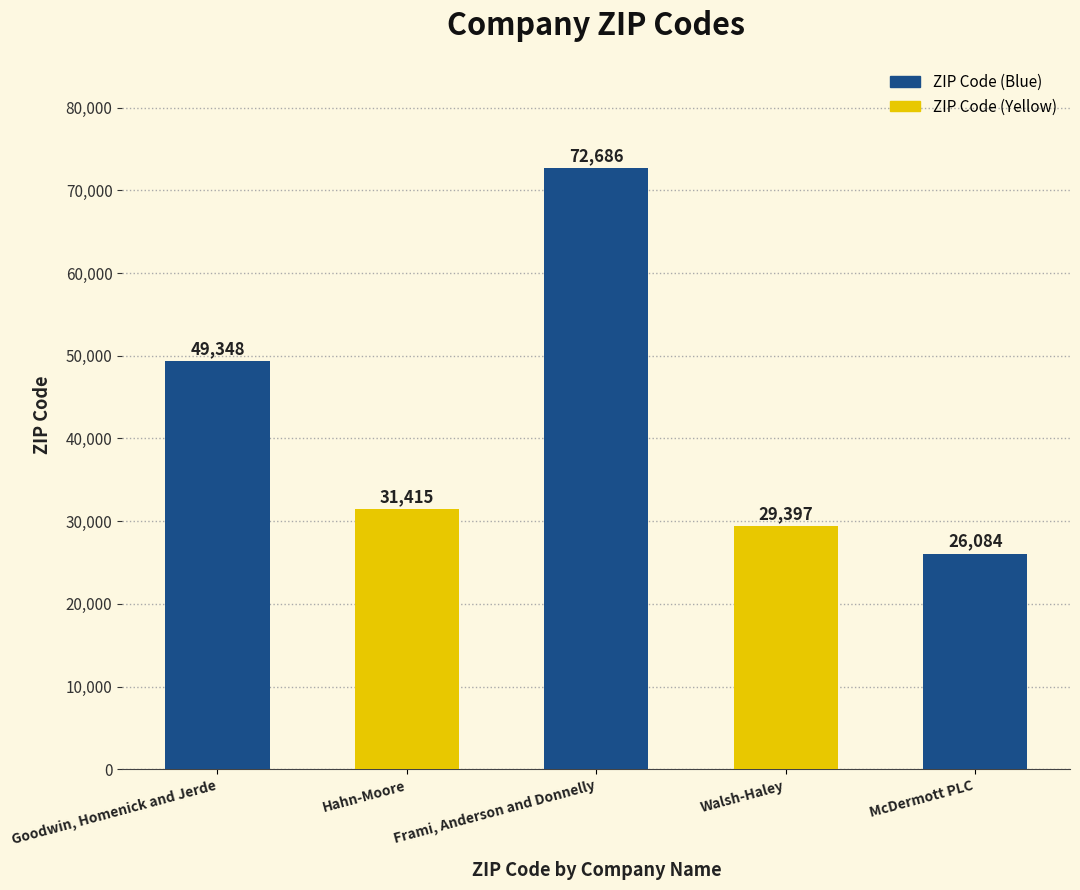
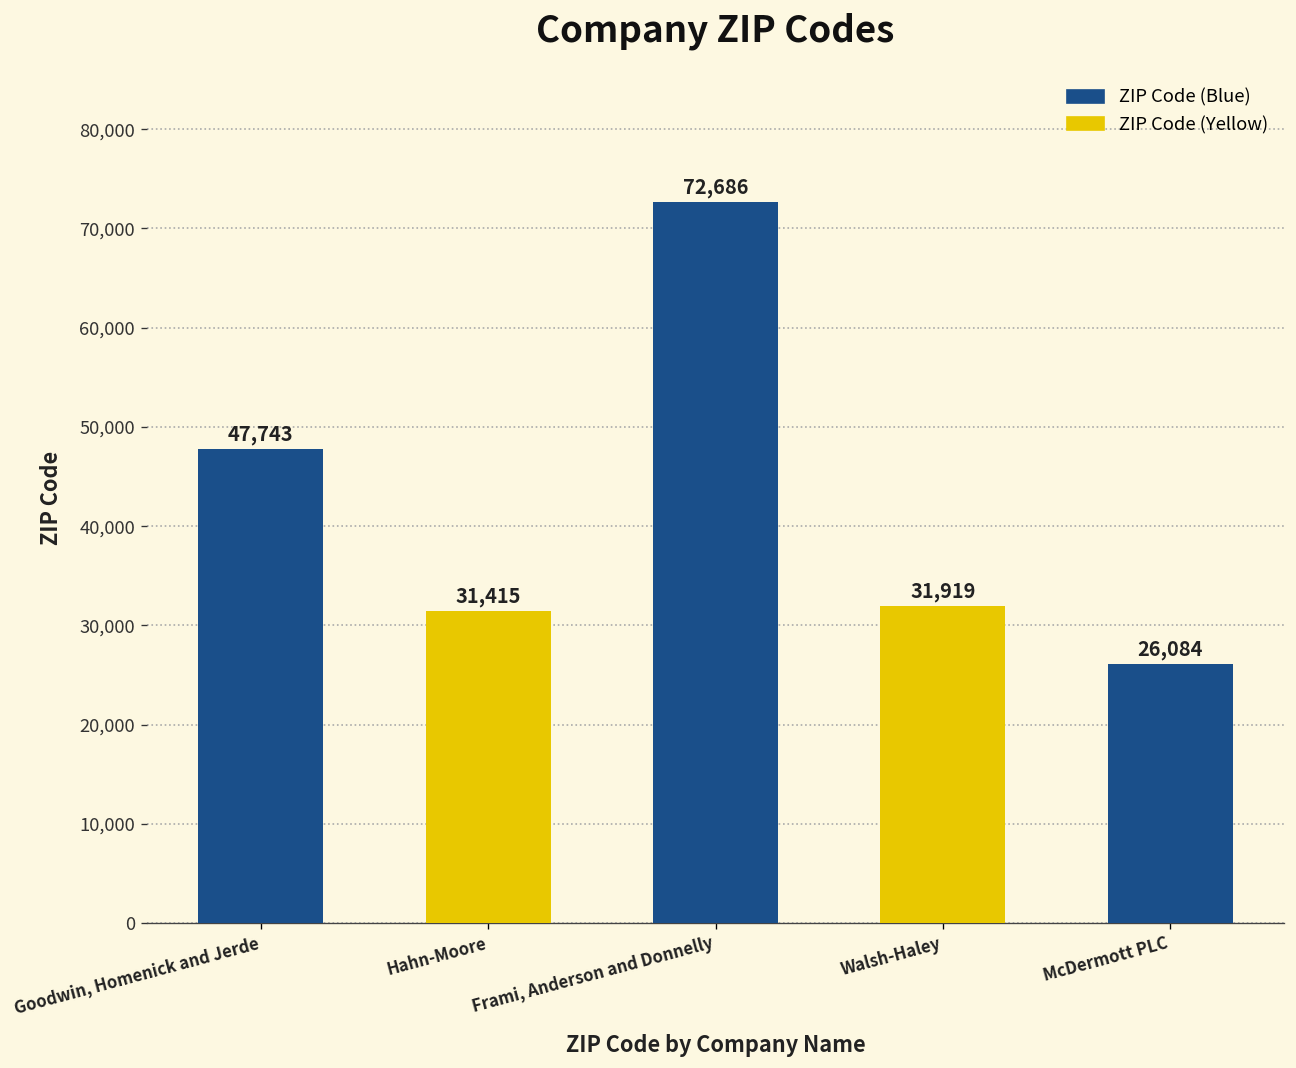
Goodwin, Homenick and Jerde: 49,348 -> 47,743
Walsh-Haley: 29,397 -> 31,919
